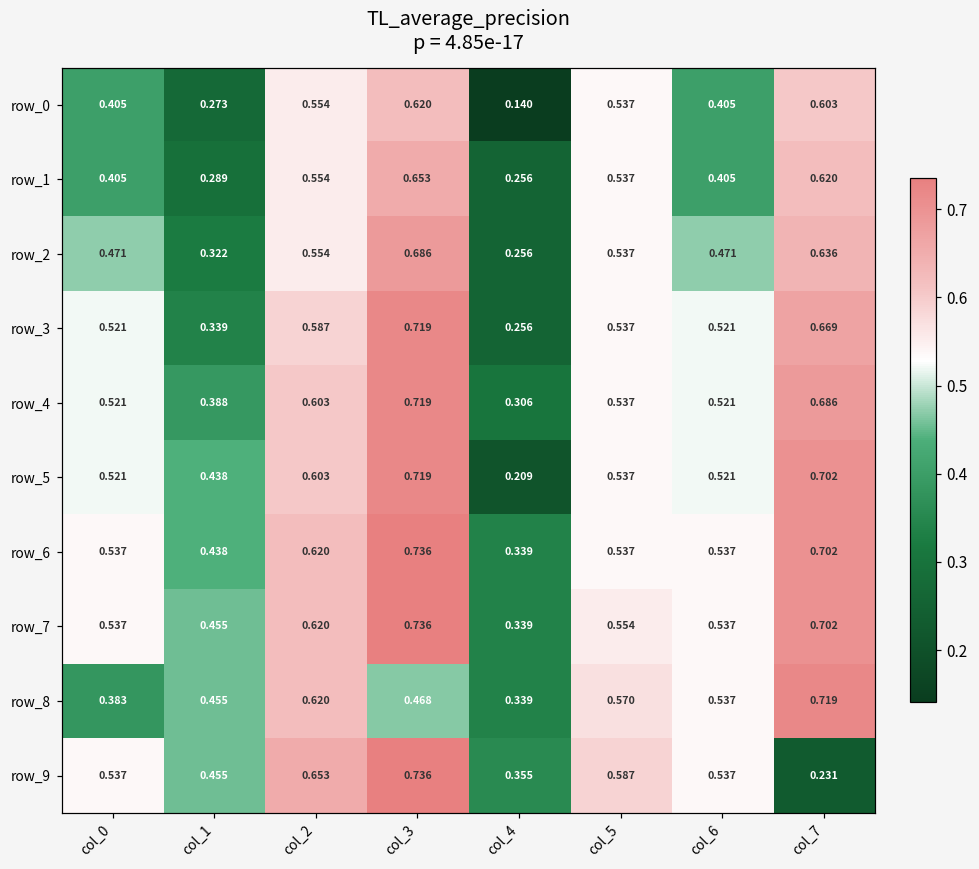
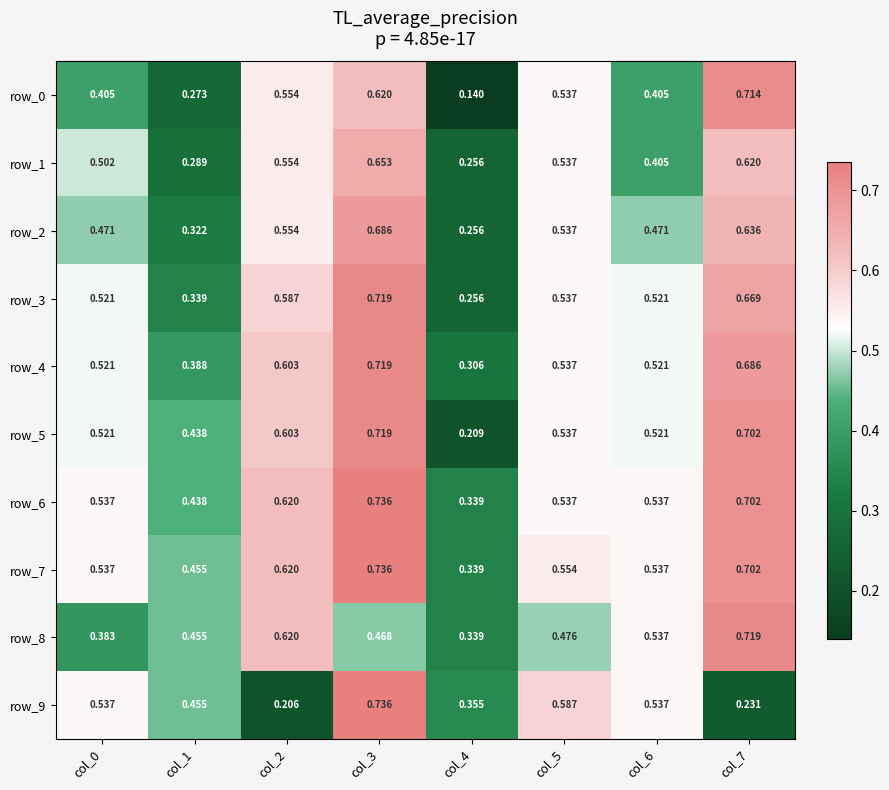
row_0, col_7: 0.603 -> 0.714
row_1, col_0: 0.405 -> 0.502
row_8, col_5: 0.570 -> 0.476
row_9, col_2: 0.653 -> 0.206
